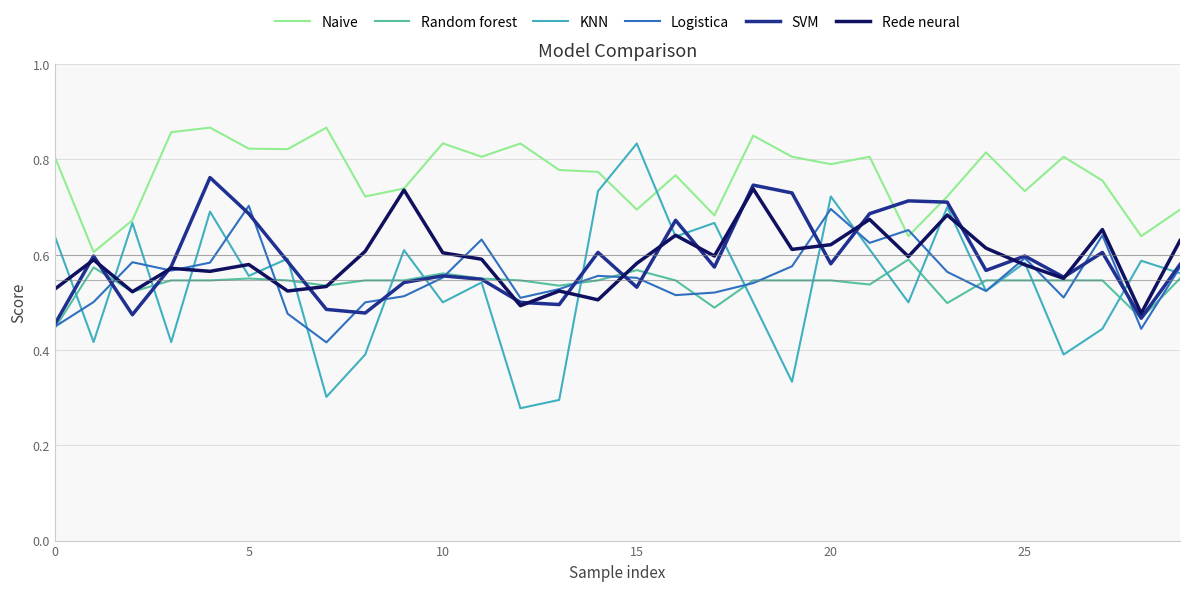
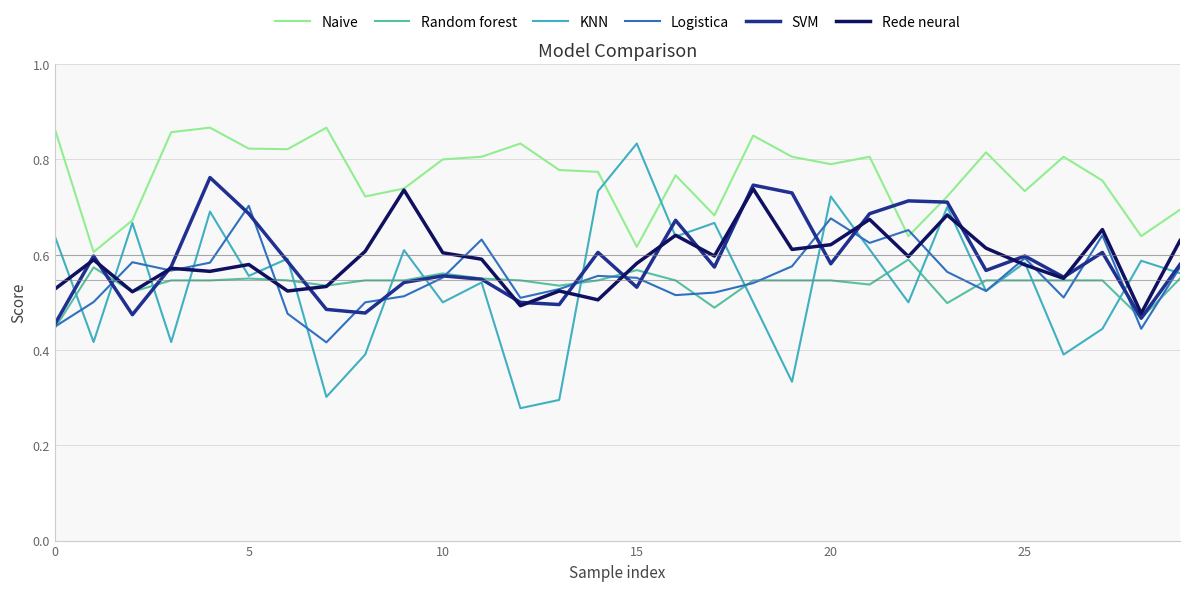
Naive, 0: 0.81 -> 0.86
Naive, 10: 0.83 -> 0.80
Naive, 15: 0.69 -> 0.62
Logistica, 20: 0.70 -> 0.68
